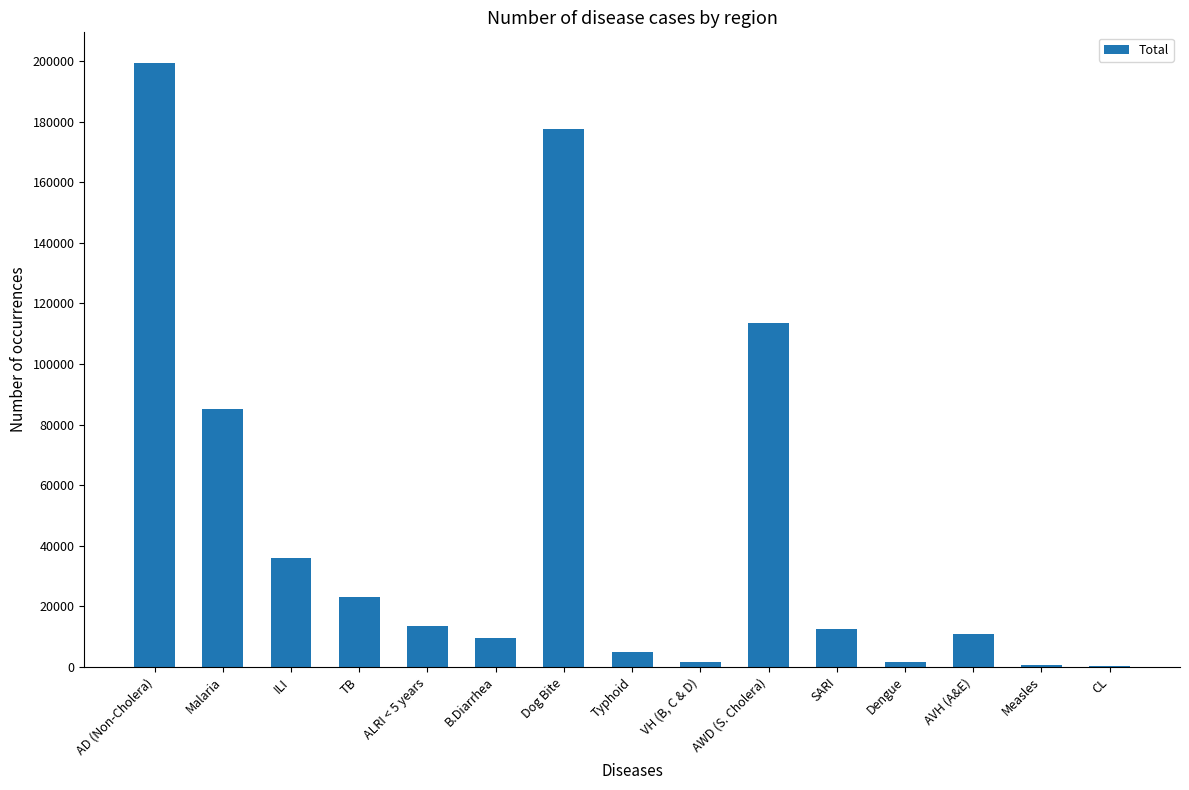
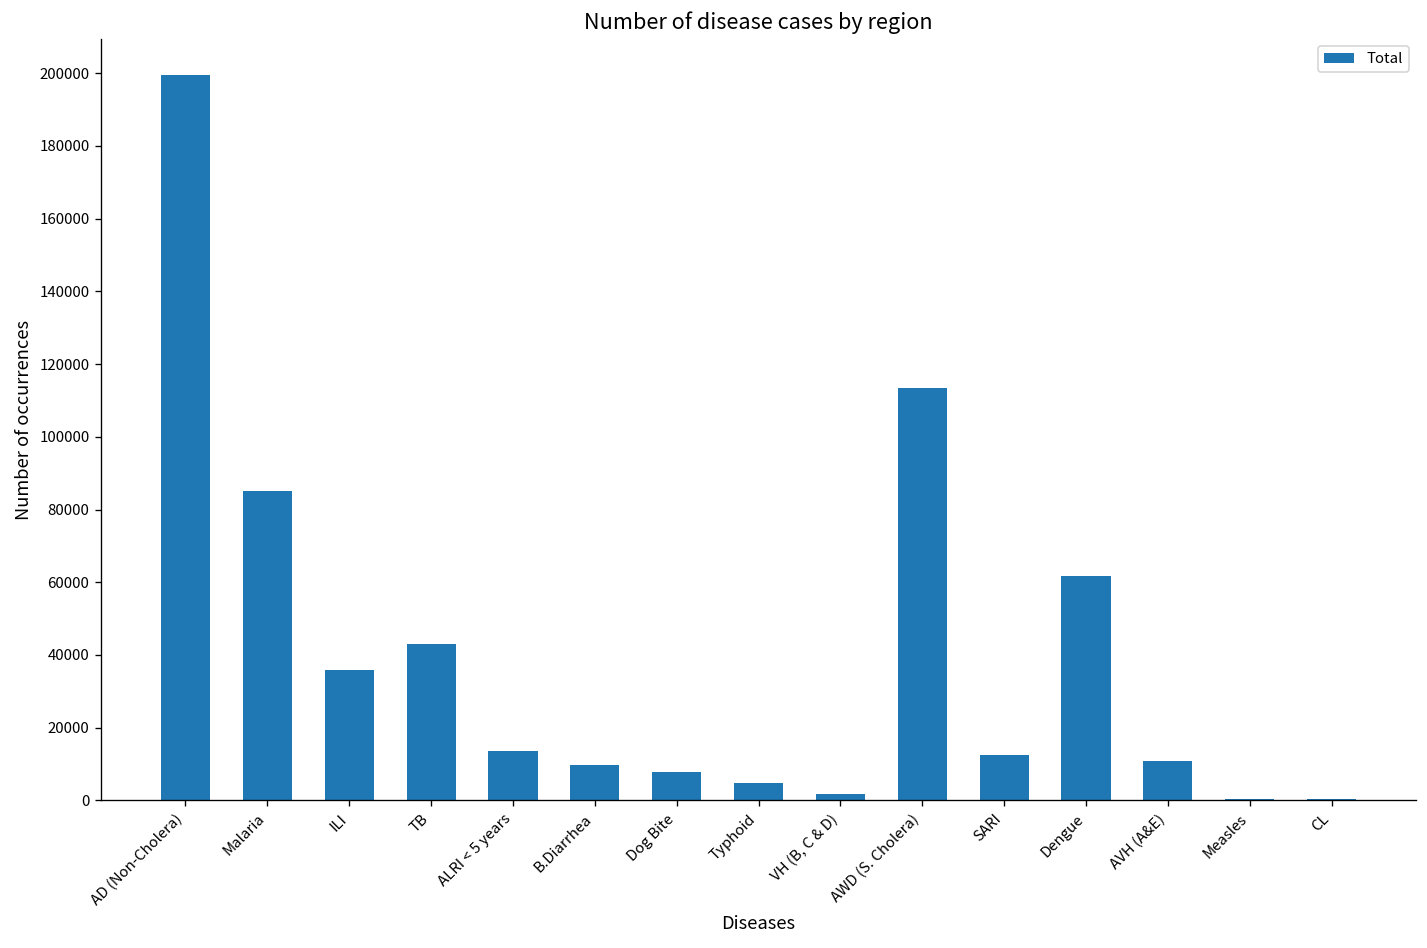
TB: 23000 -> 43000
Dog Bite: 178000 -> 8000
Dengue: 2000 -> 62000
